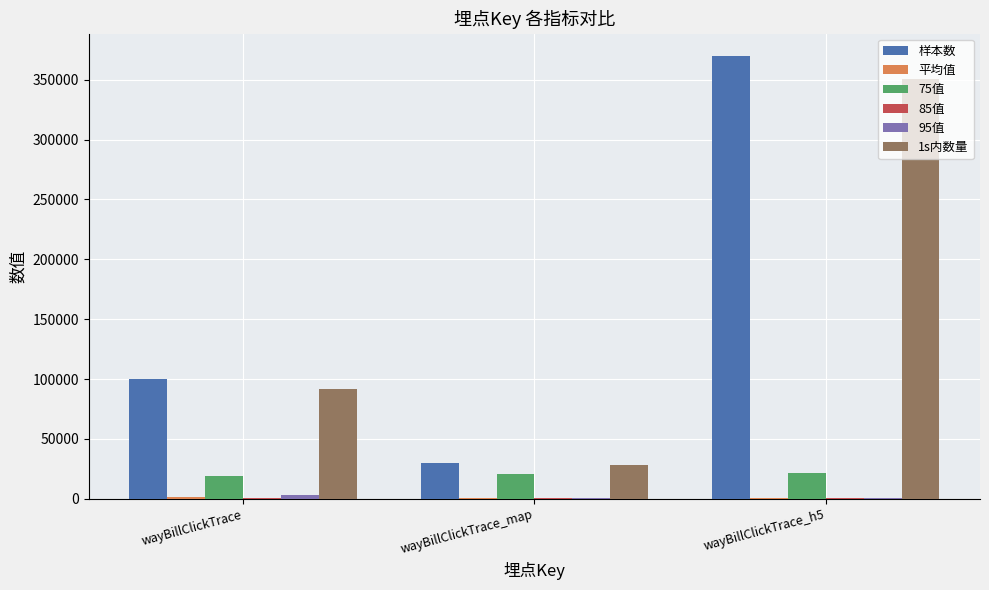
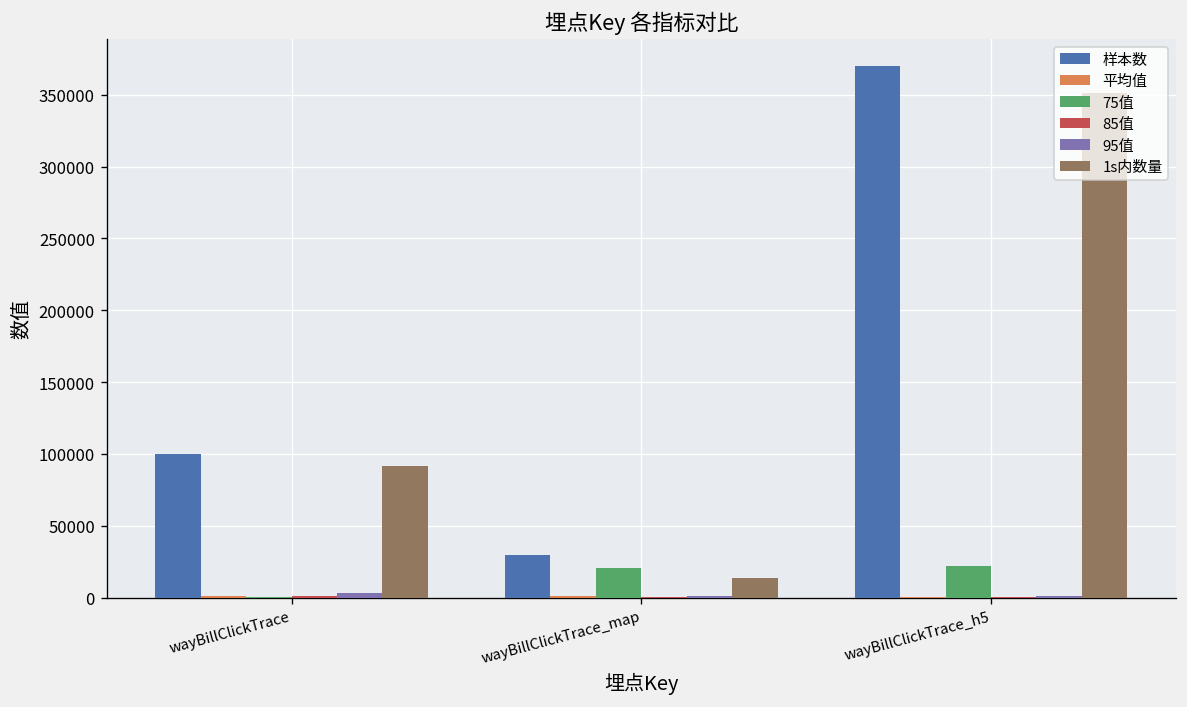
75值, wayBillClickTrace: 19000 -> 1000
1s内数量, wayBillClickTrace_map: 28000 -> 14000
